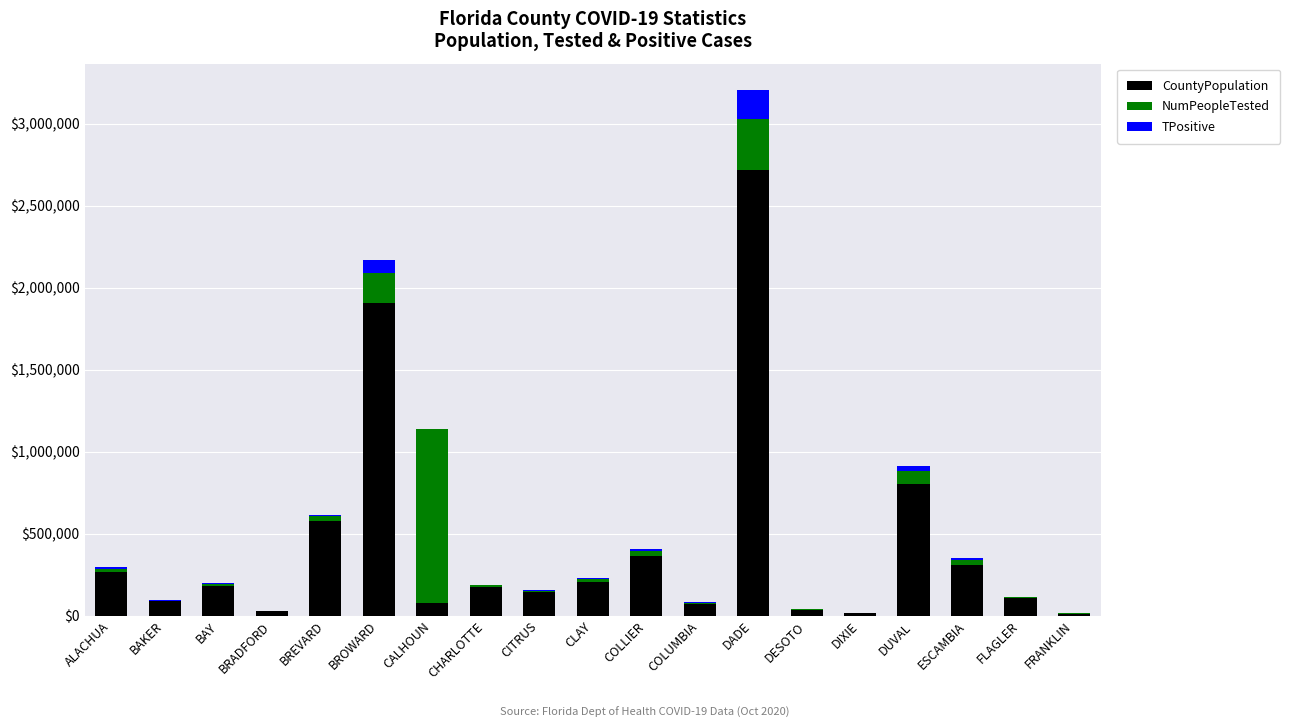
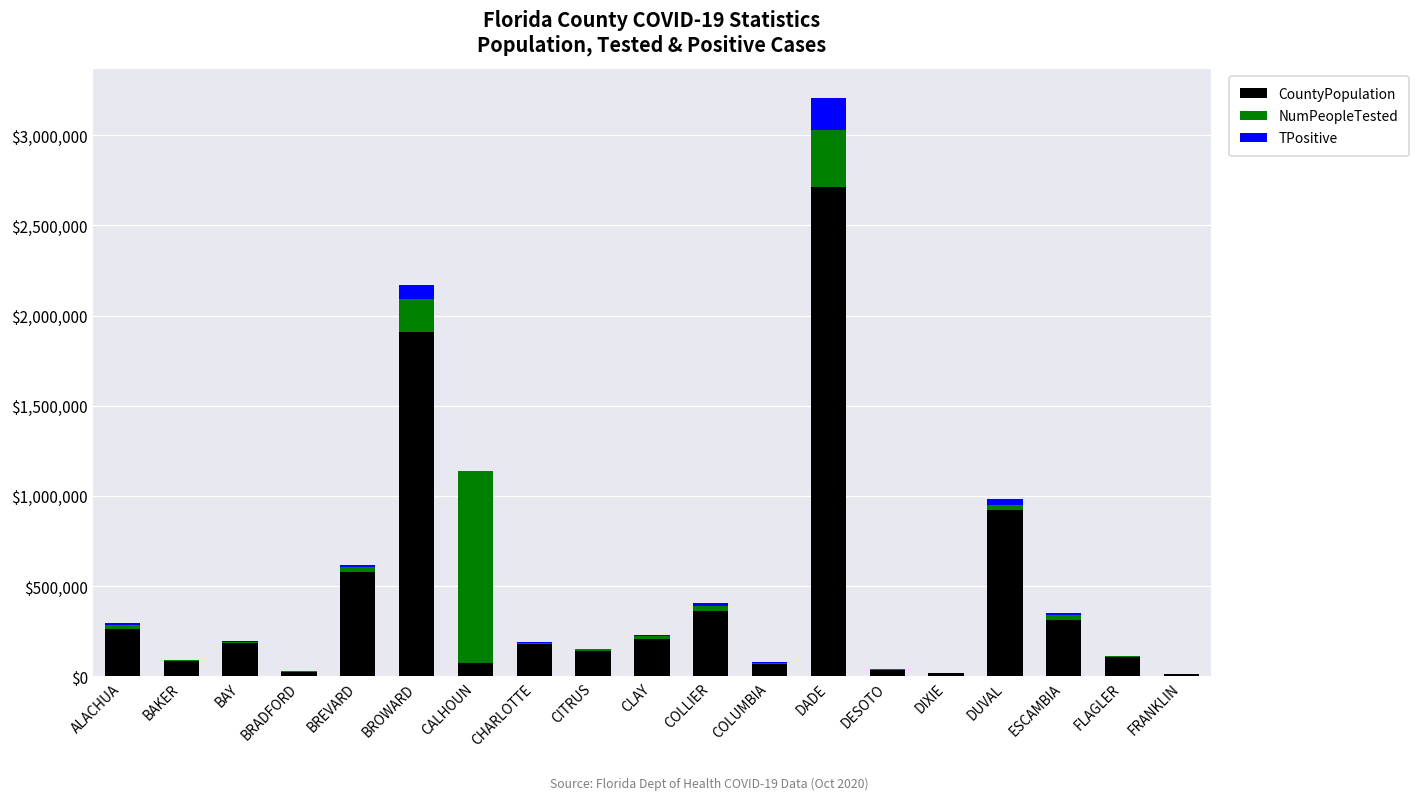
CountyPopulation, DUVAL: $800,000 -> $920,000
NumPeopleTested, DUVAL: $80,000 -> $30,000
